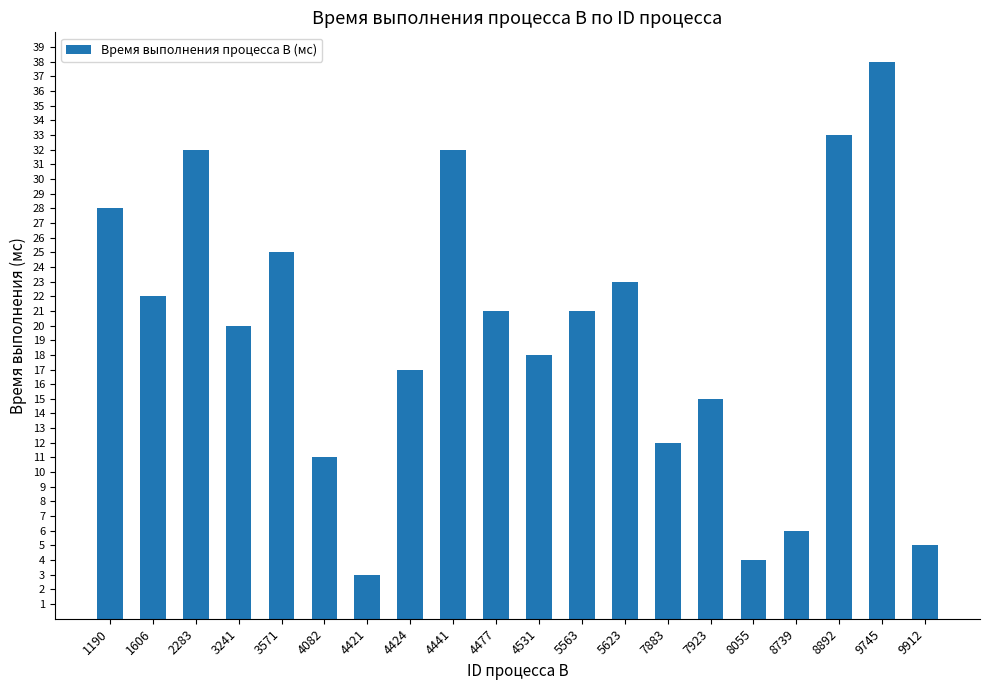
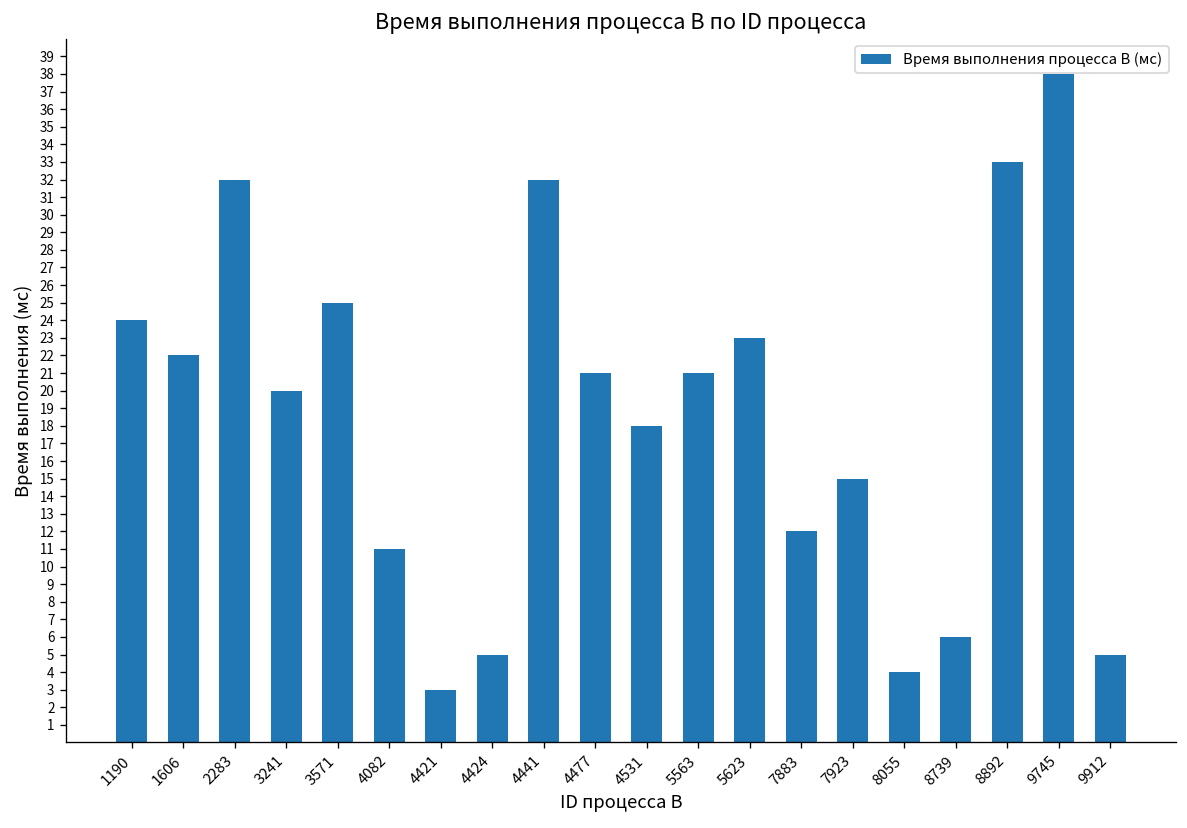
1190: 28 -> 24
4424: 17 -> 5
